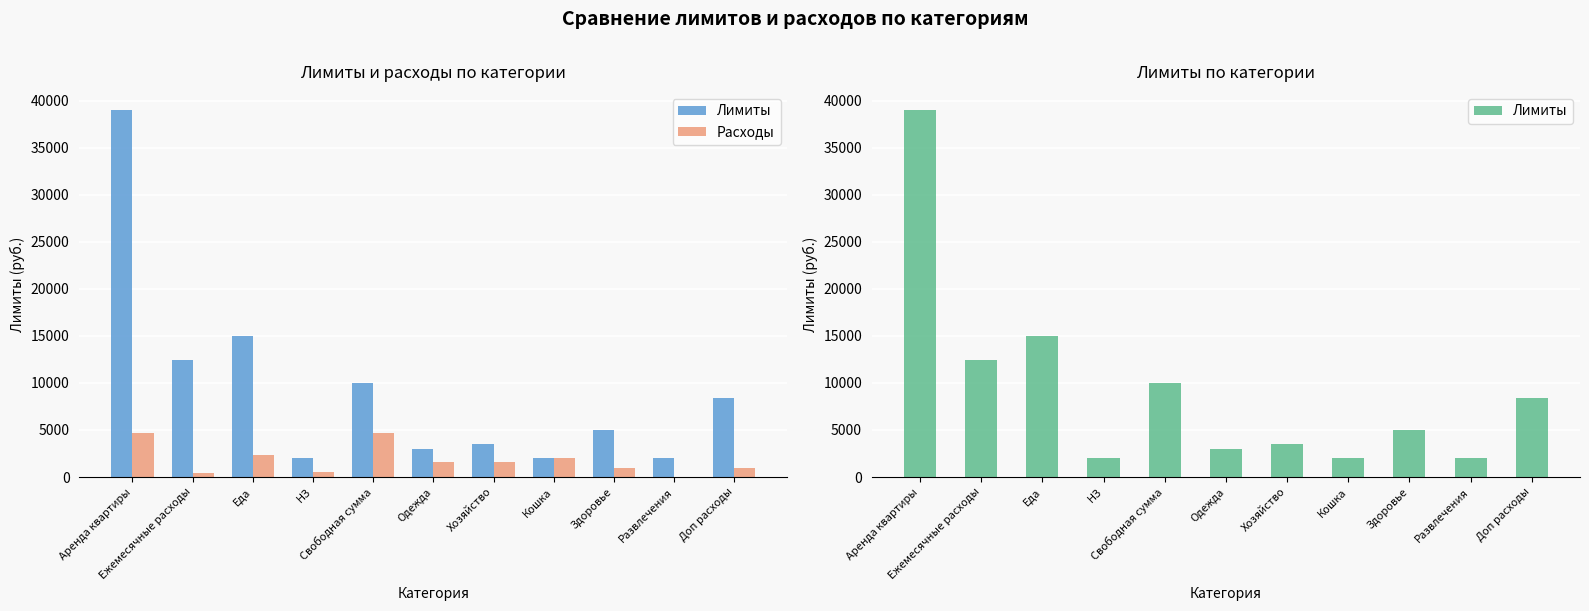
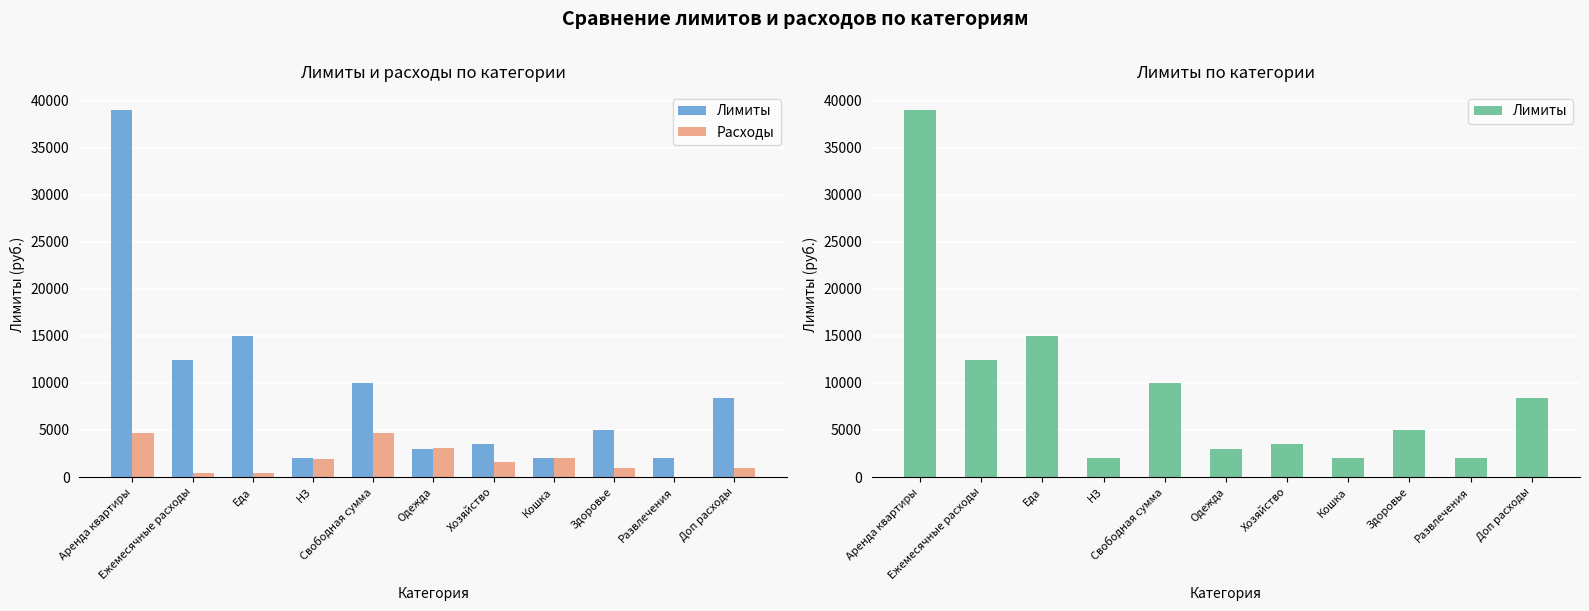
Лимиты и расходы по категории, Расходы, Еда: 2000 -> 0
Лимиты и расходы по категории, Расходы, НЗ: 1000 -> 2000
Лимиты и расходы по категории, Расходы, Одежда: 2000 -> 3000
